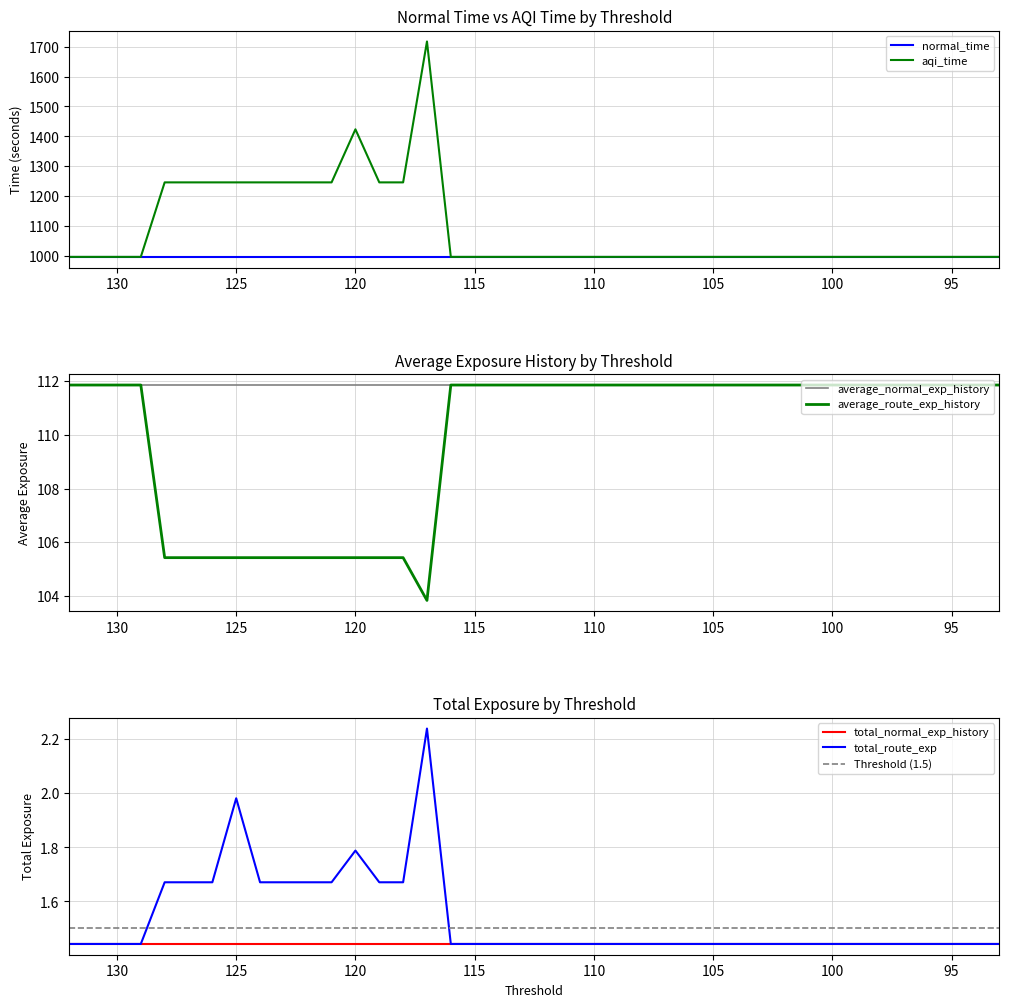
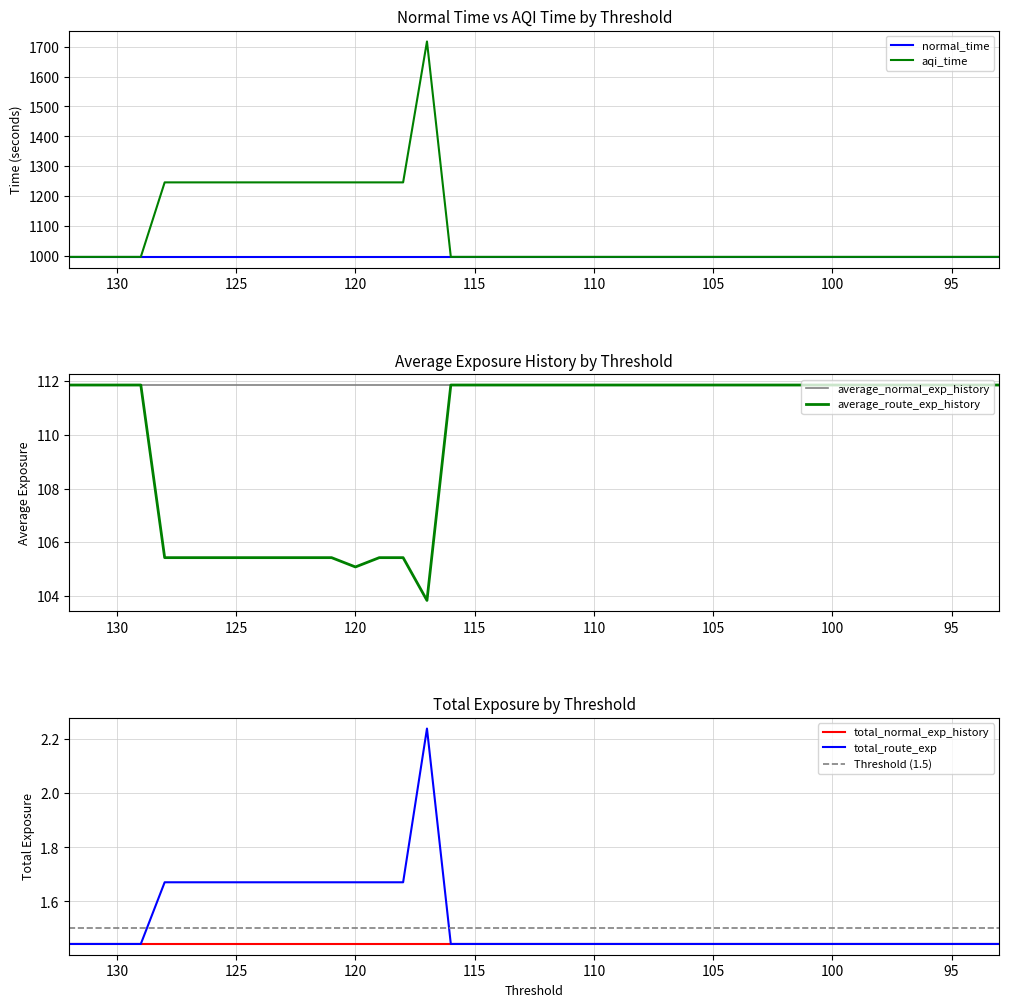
Normal Time vs AQI Time by Threshold, aqi_time, 120: 1420 -> 1250
Average Exposure History by Threshold, average_route_exp_history, 120: 105.4 -> 105.1
Total Exposure by Threshold, total_route_exp, 125: 1.98 -> 1.67
Total Exposure by Threshold, total_route_exp, 120: 1.79 -> 1.67
